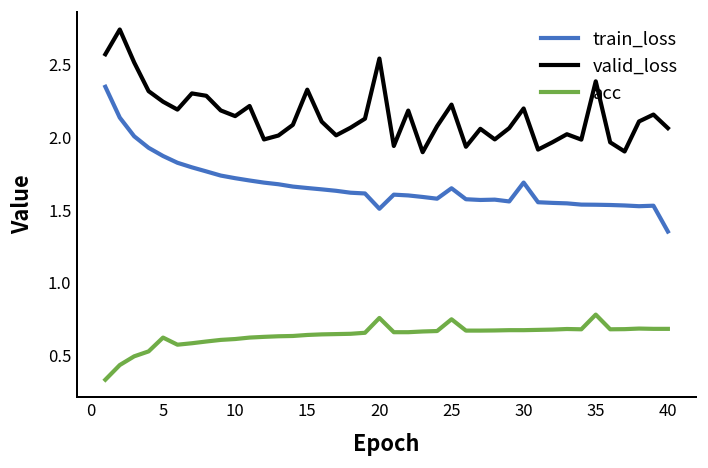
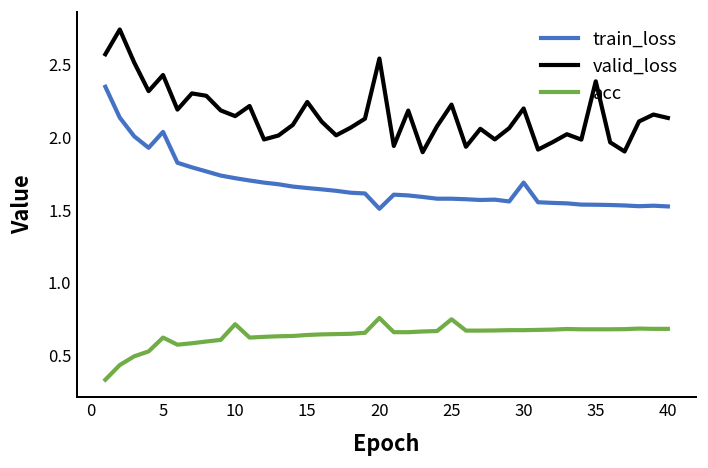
train_loss, 5: 1.87 -> 2.04
valid_loss, 5: 2.25 -> 2.43
acc, 10: 0.61 -> 0.72
valid_loss, 15: 2.33 -> 2.25
train_loss, 25: 1.65 -> 1.58
acc, 35: 0.78 -> 0.68
train_loss, 40: 1.35 -> 1.53
valid_loss, 40: 2.07 -> 2.14
